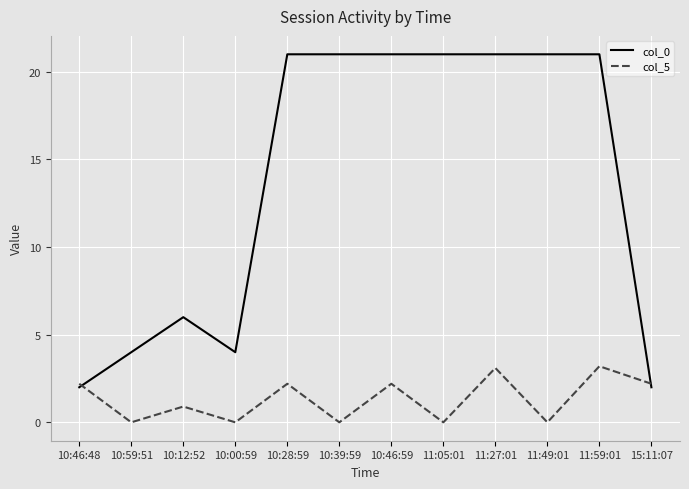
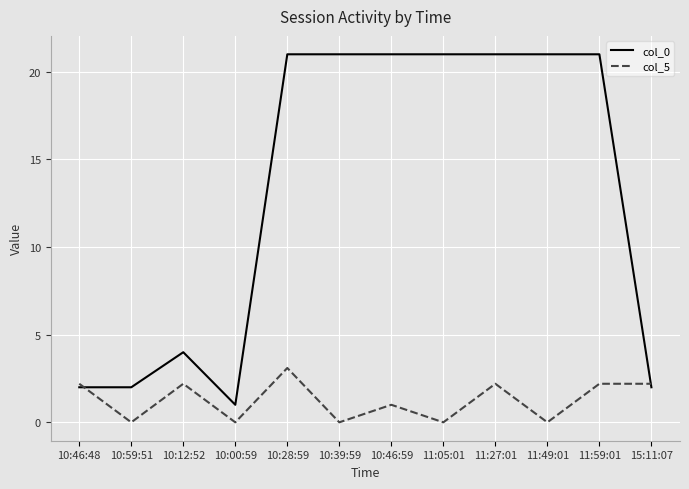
col_0, 10:59:51: 4 -> 2
col_0, 10:12:52: 6 -> 4
col_5, 10:12:52: 0.9 -> 2.2
col_0, 10:00:59: 4 -> 1
col_5, 10:28:59: 2.2 -> 3.1
col_5, 10:46:59: 2.2 -> 1.0
col_5, 11:27:01: 3.1 -> 2.2
col_5, 11:59:01: 3.2 -> 2.2
